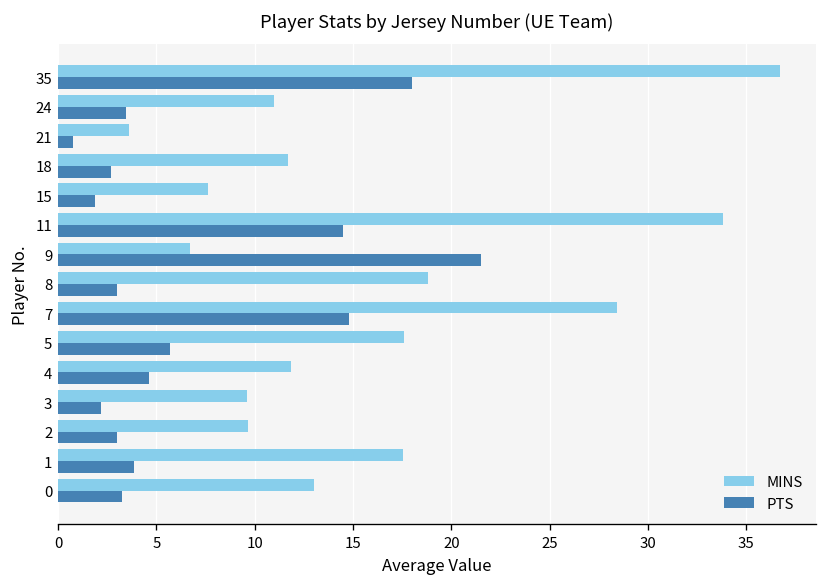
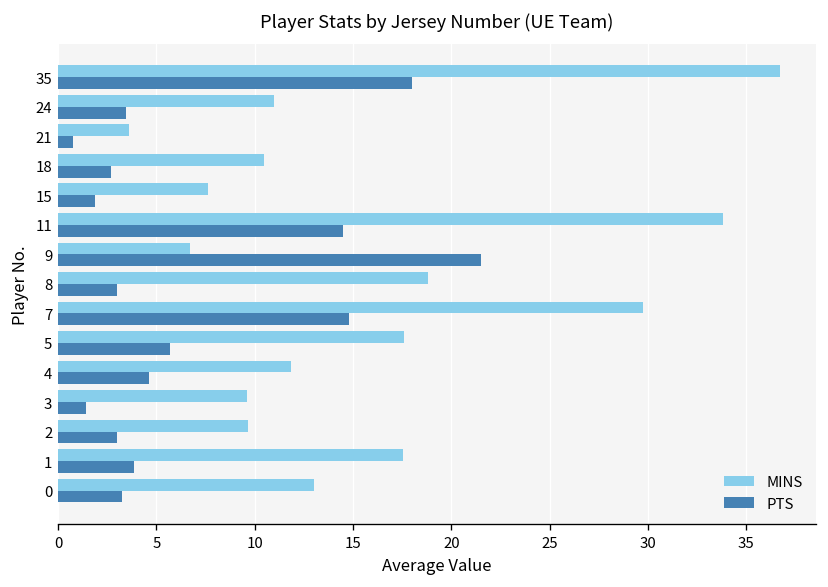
MINS, 18: 11.7 -> 10.5
MINS, 7: 28.4 -> 29.8
PTS, 3: 2.2 -> 1.4
